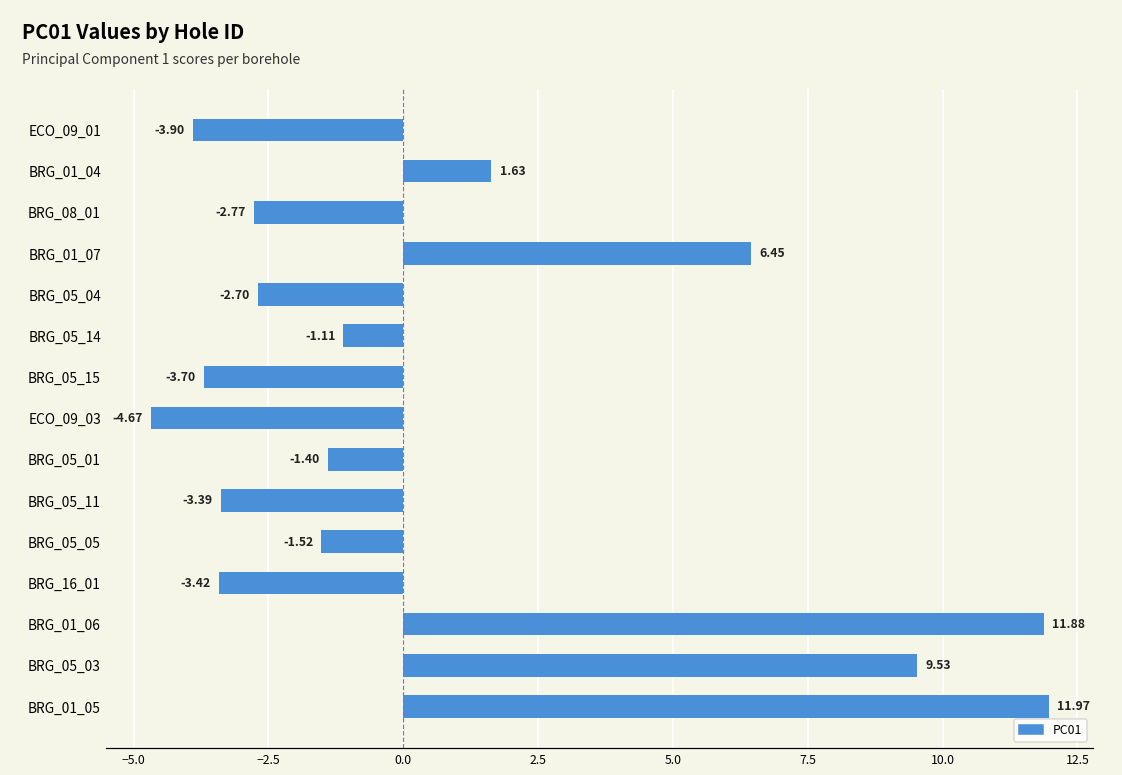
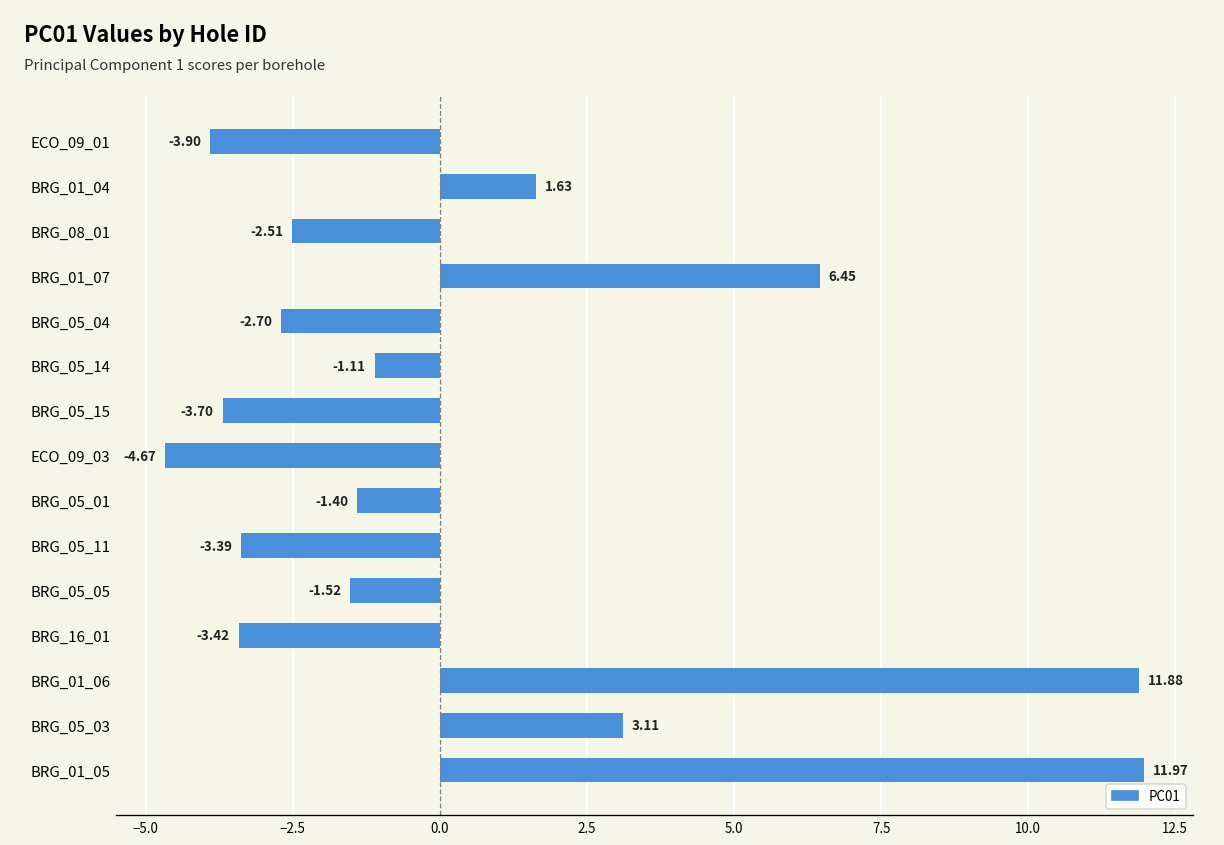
BRG_08_01: -2.77 -> -2.51
BRG_05_03: 9.53 -> 3.11
